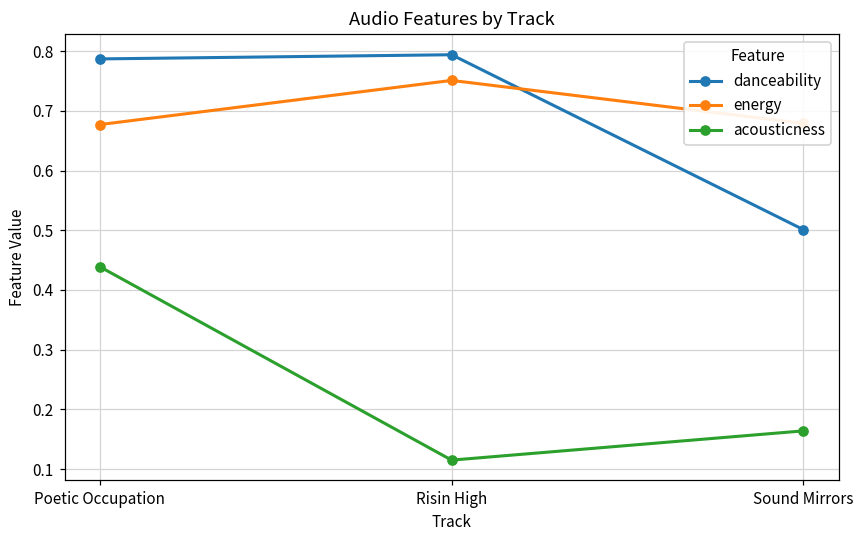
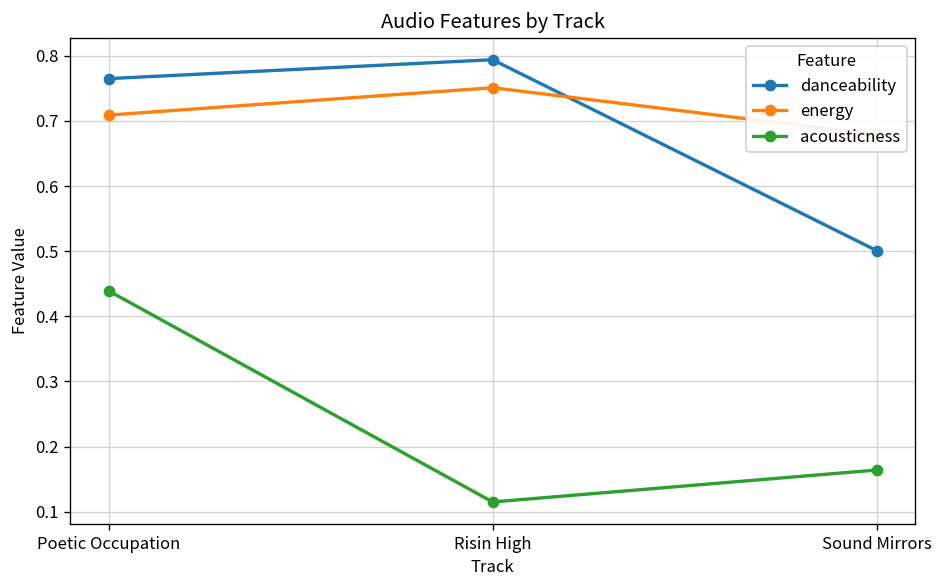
danceability, Poetic Occupation: 0.79 -> 0.77
energy, Poetic Occupation: 0.68 -> 0.71
